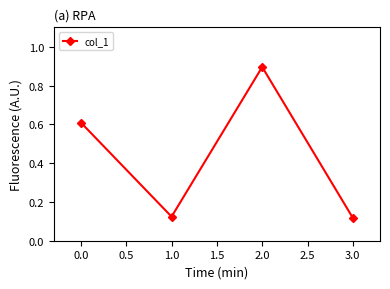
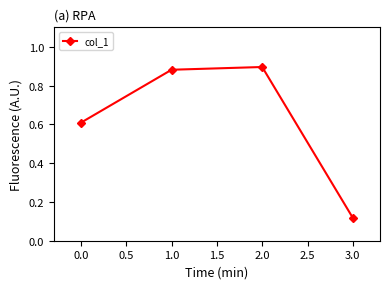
1.0: 0.12 -> 0.88
